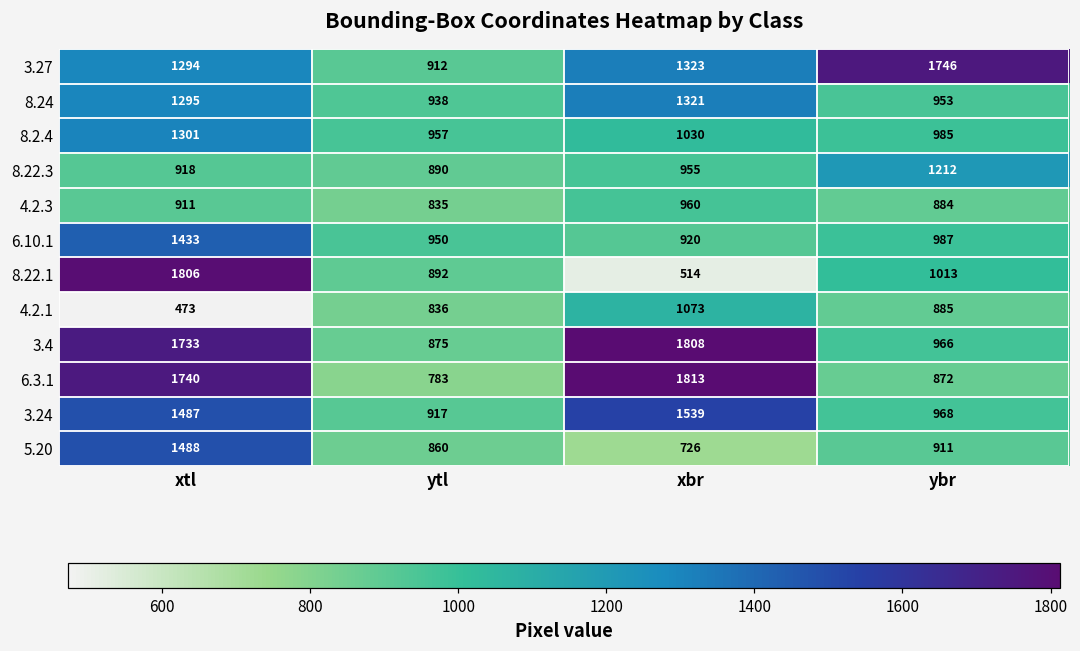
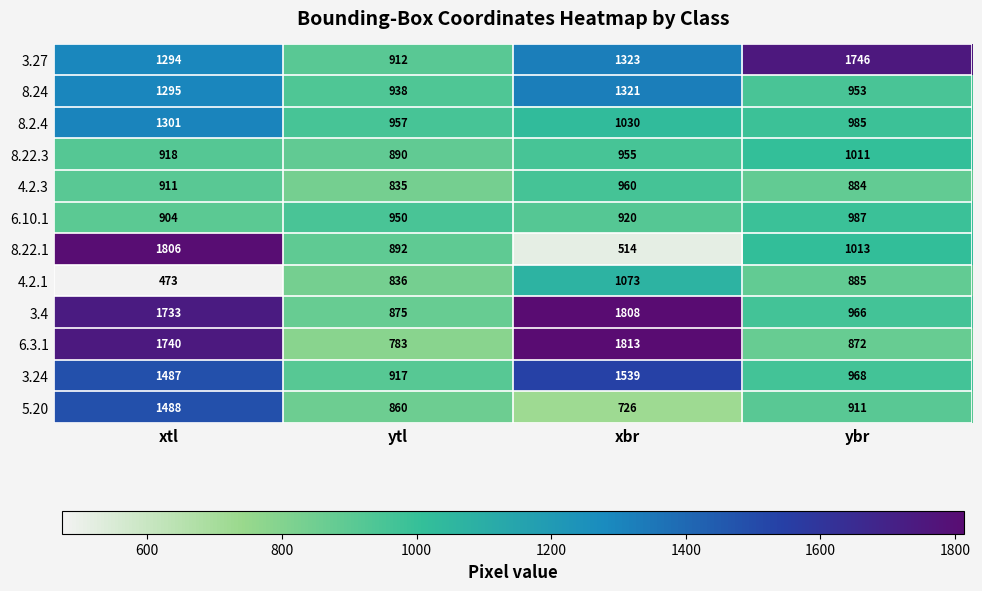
8.22.3, ybr: 1212 -> 1011
6.10.1, xtl: 1433 -> 904
